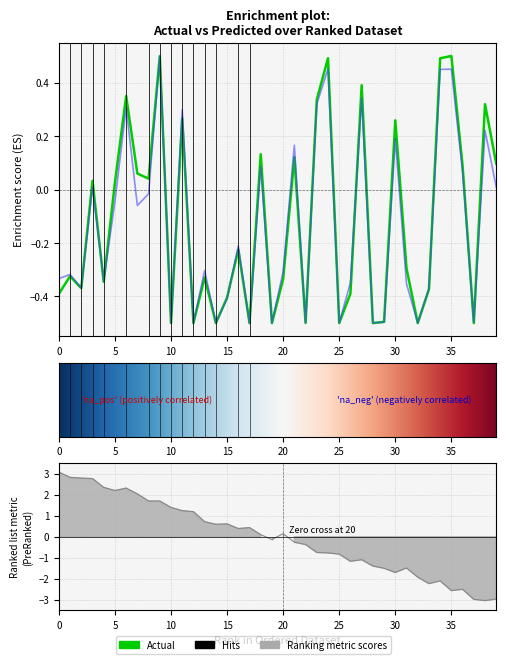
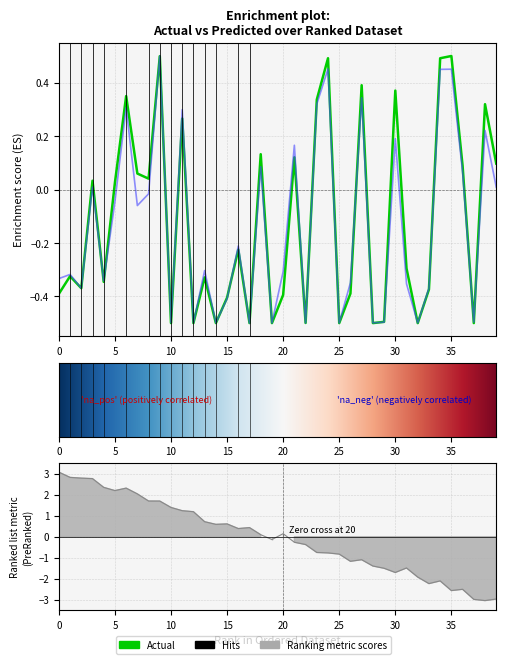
Enrichment plot: Actual vs Predicted over Ranked Dataset, Actual, 20: -0.33 -> -0.39
Enrichment plot: Actual vs Predicted over Ranked Dataset, Actual, 30: 0.26 -> 0.37
